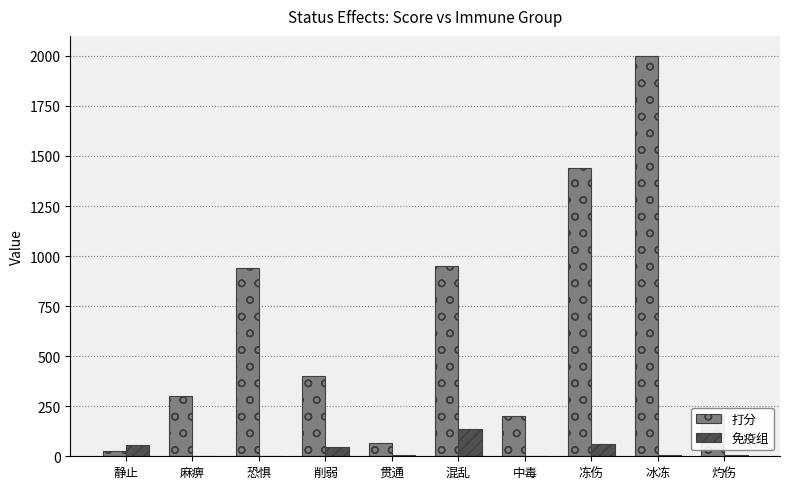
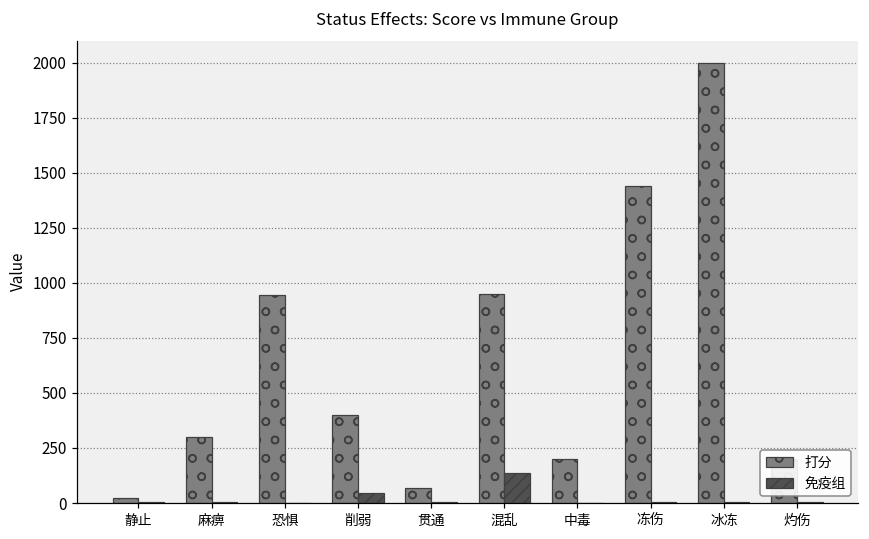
免疫组, 静止: 60 -> 0
免疫组, 冻伤: 60 -> 0
